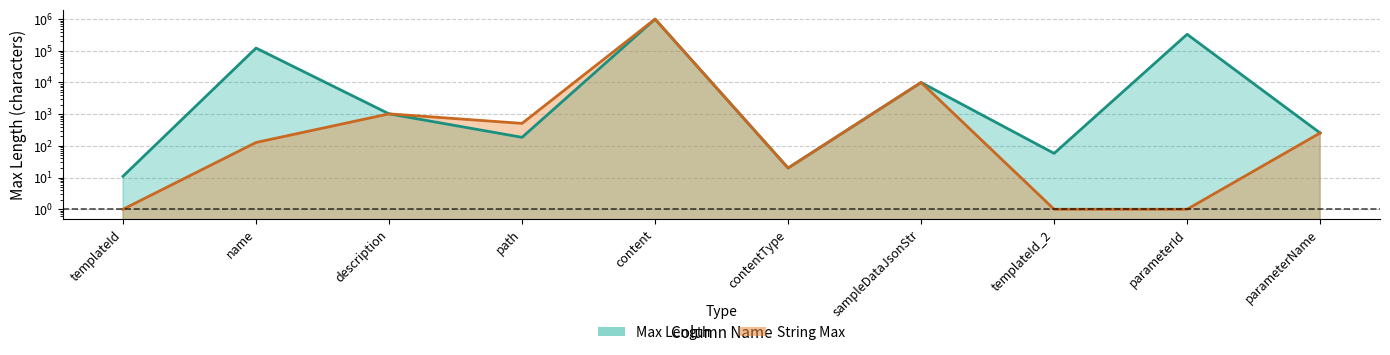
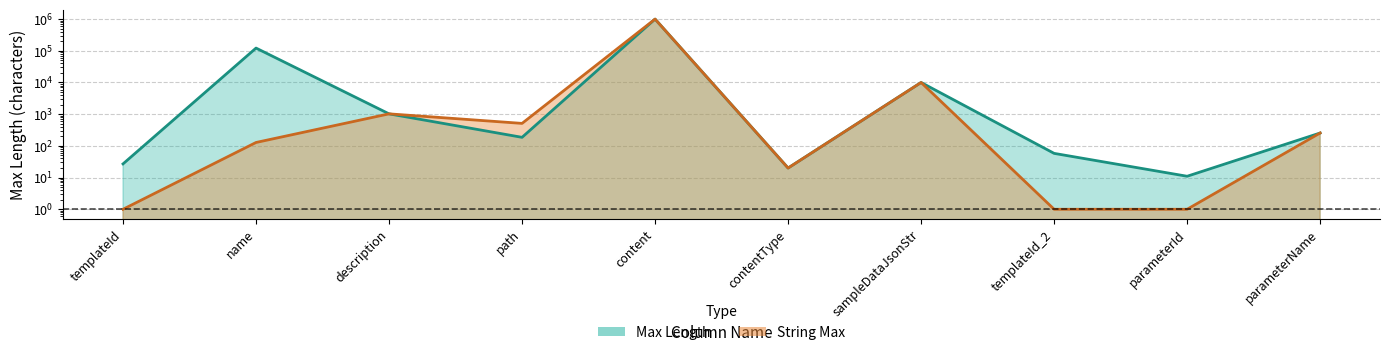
Max Length, templateId: 11 -> 30
Max Length, parameterId: 300000 -> 11
